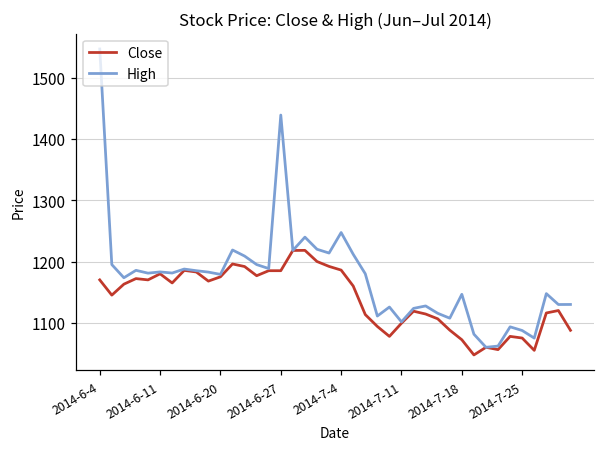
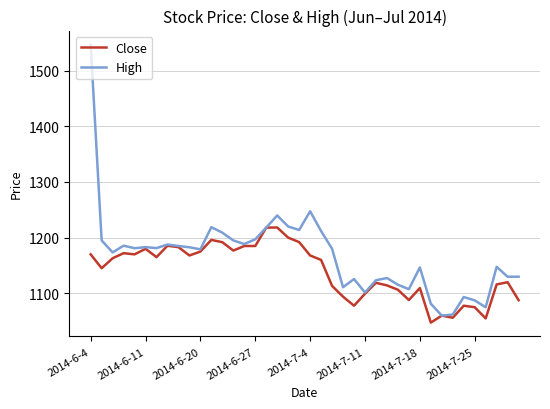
High, 2014-6-27: 1440 -> 1200
Close, 2014-7-4: 1190 -> 1170
Close, 2014-7-18: 1070 -> 1110
